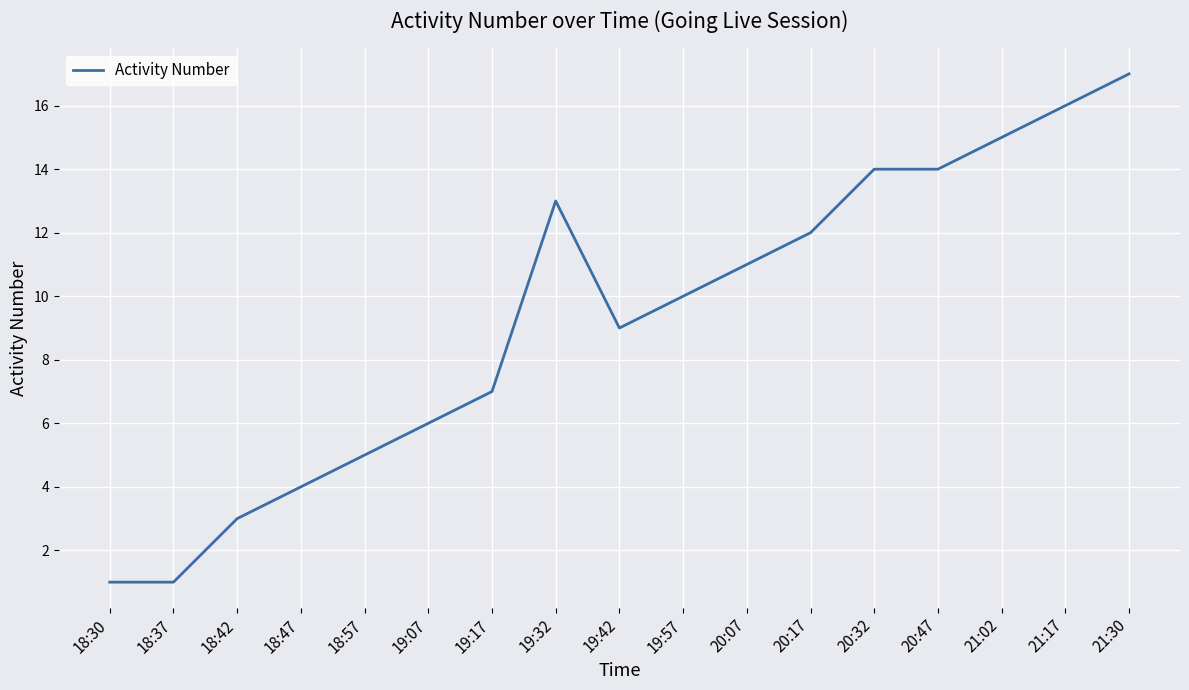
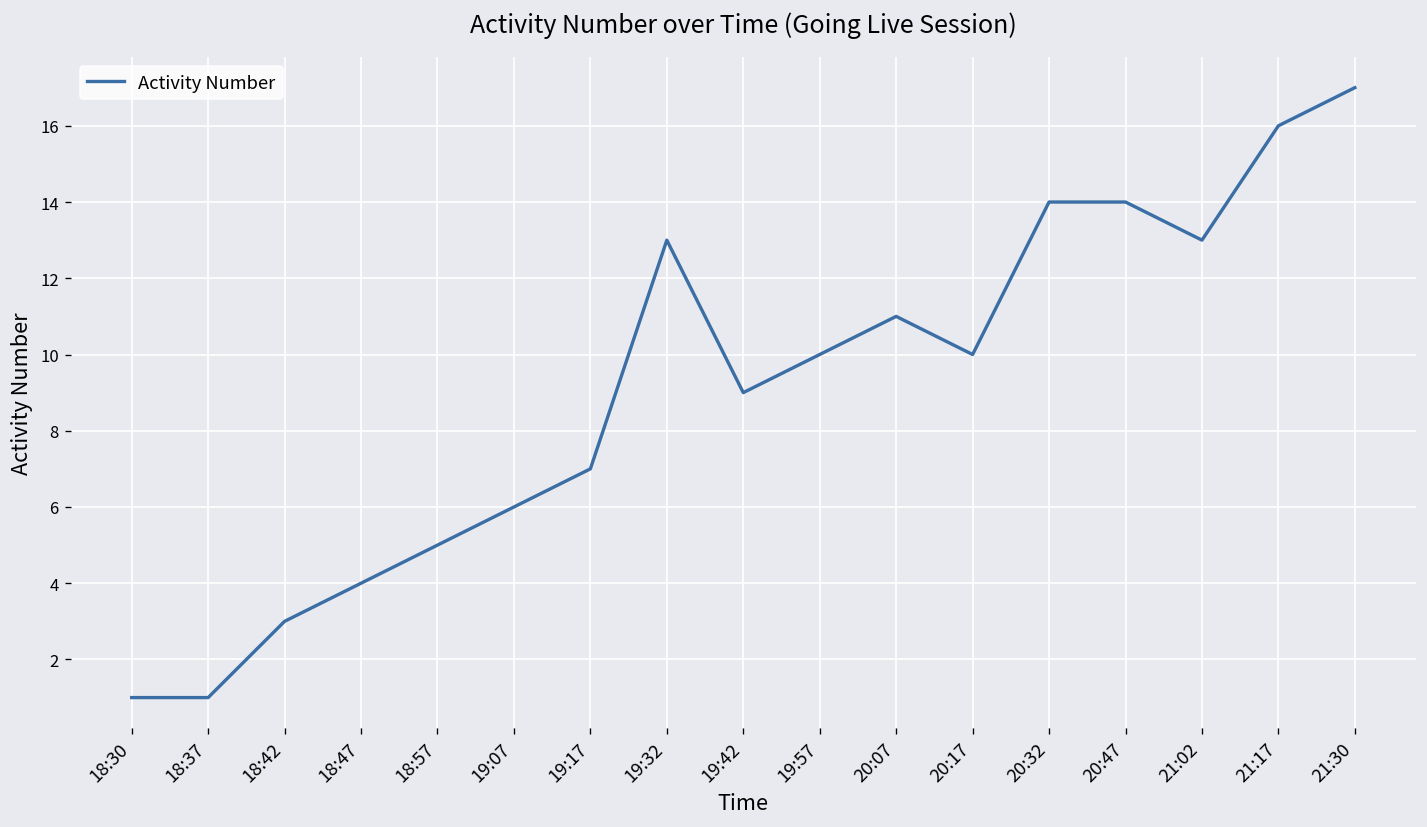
20:17: 12 -> 10
21:02: 15 -> 13
